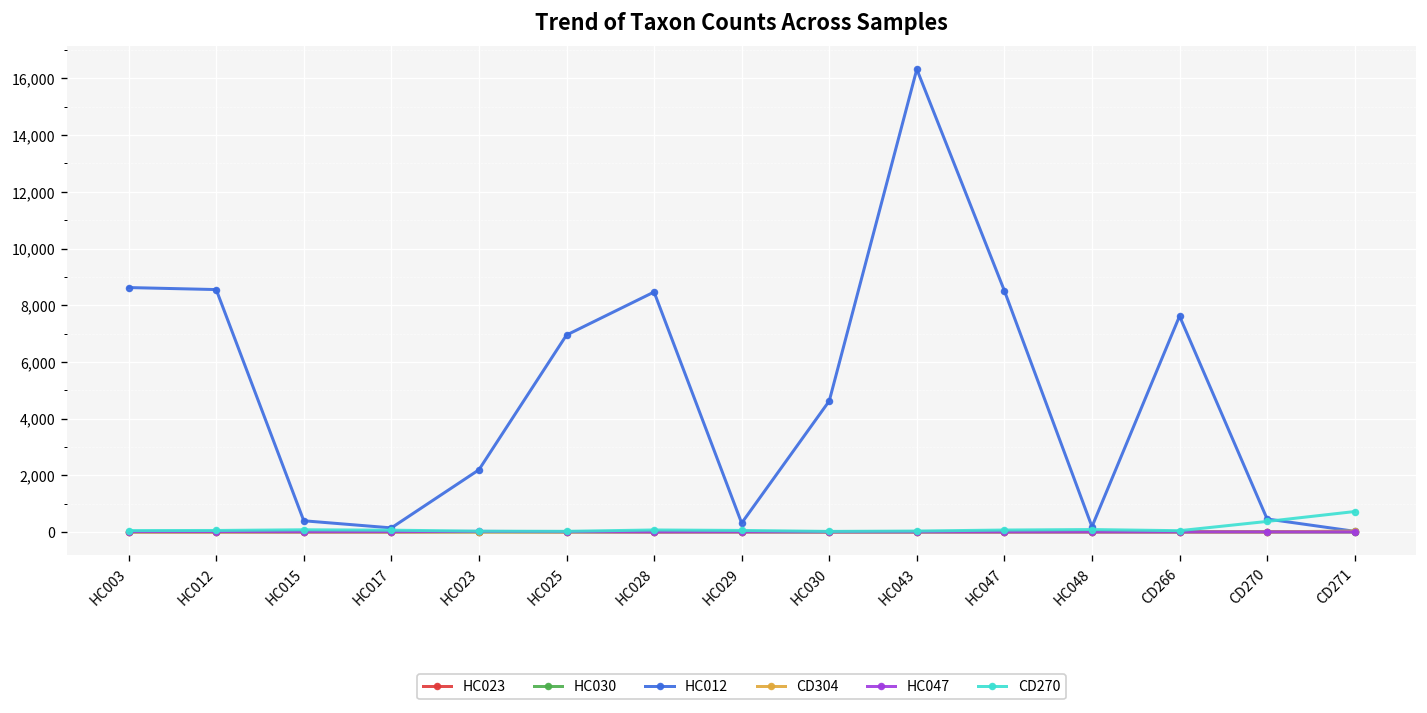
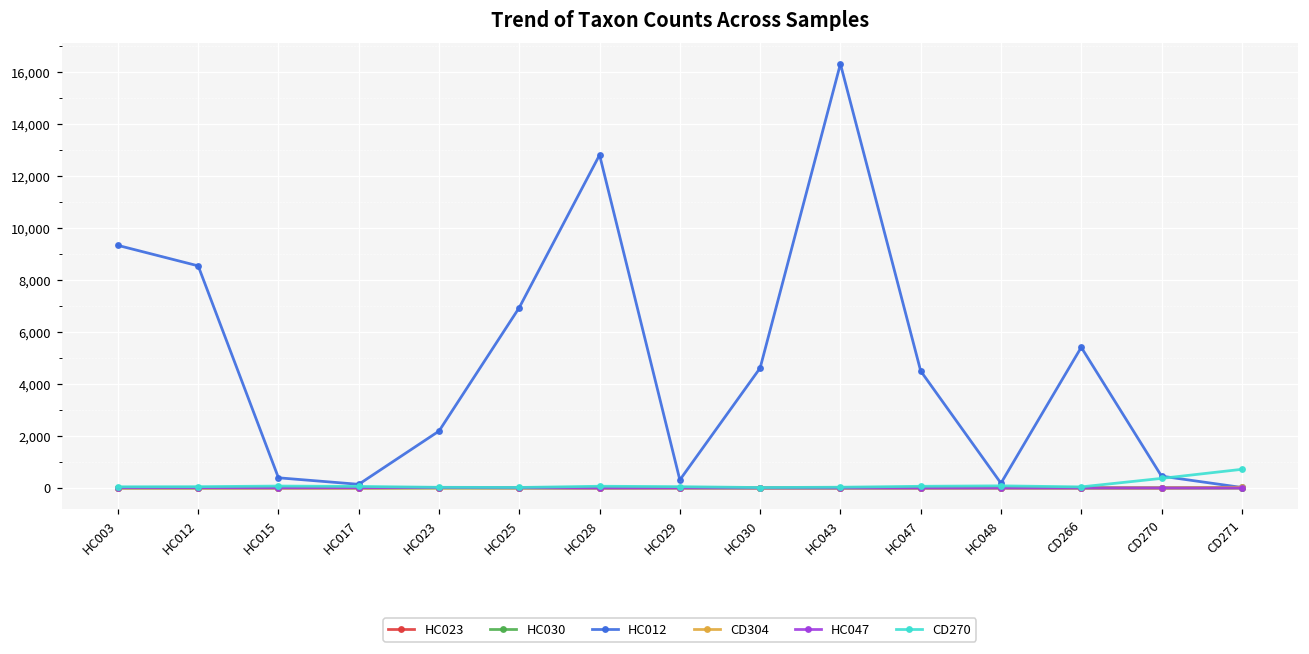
HC012, HC003: 8,600 -> 9,300
HC012, HC028: 8,500 -> 12,800
HC012, HC047: 8,500 -> 4,500
HC012, CD266: 7,600 -> 5,400
